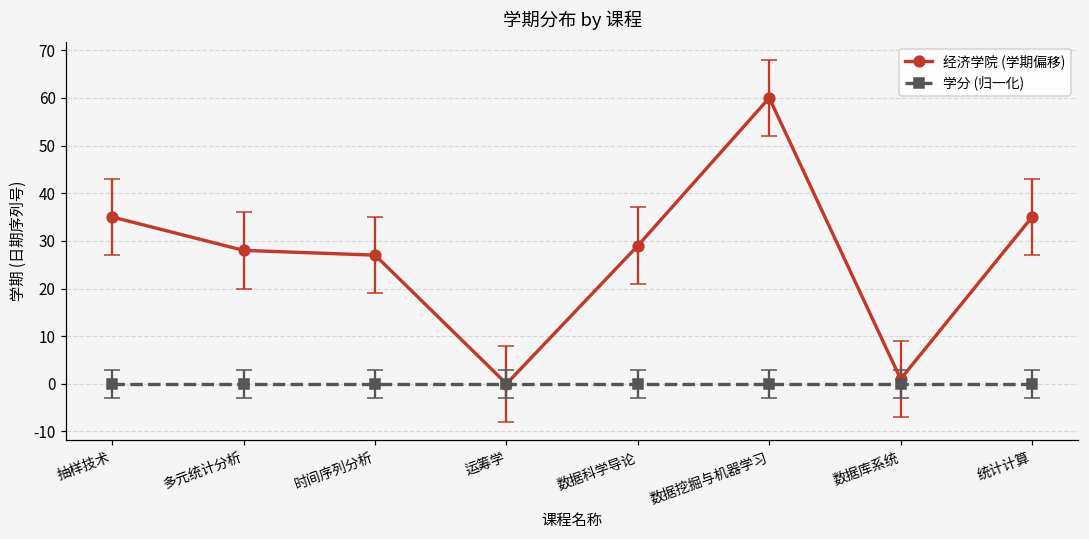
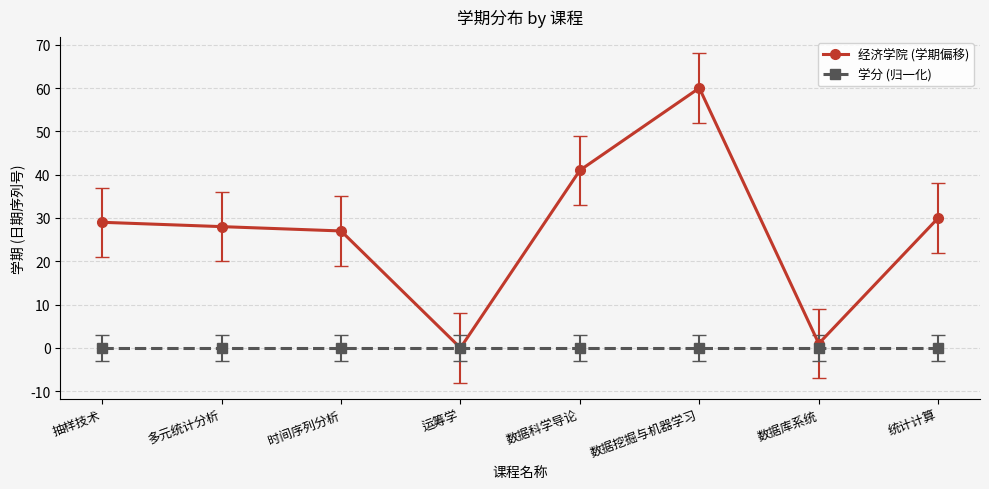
经济学院 (学期偏移), 抽样技术: 35 -> 29
经济学院 (学期偏移), 数据科学导论: 29 -> 41
经济学院 (学期偏移), 统计计算: 35 -> 30
